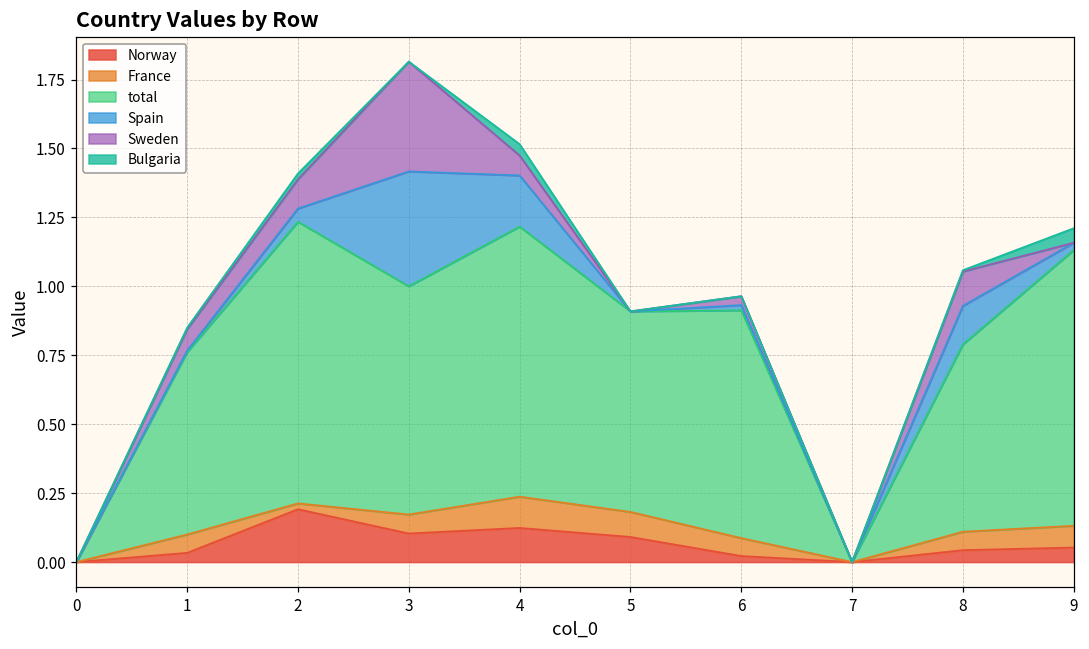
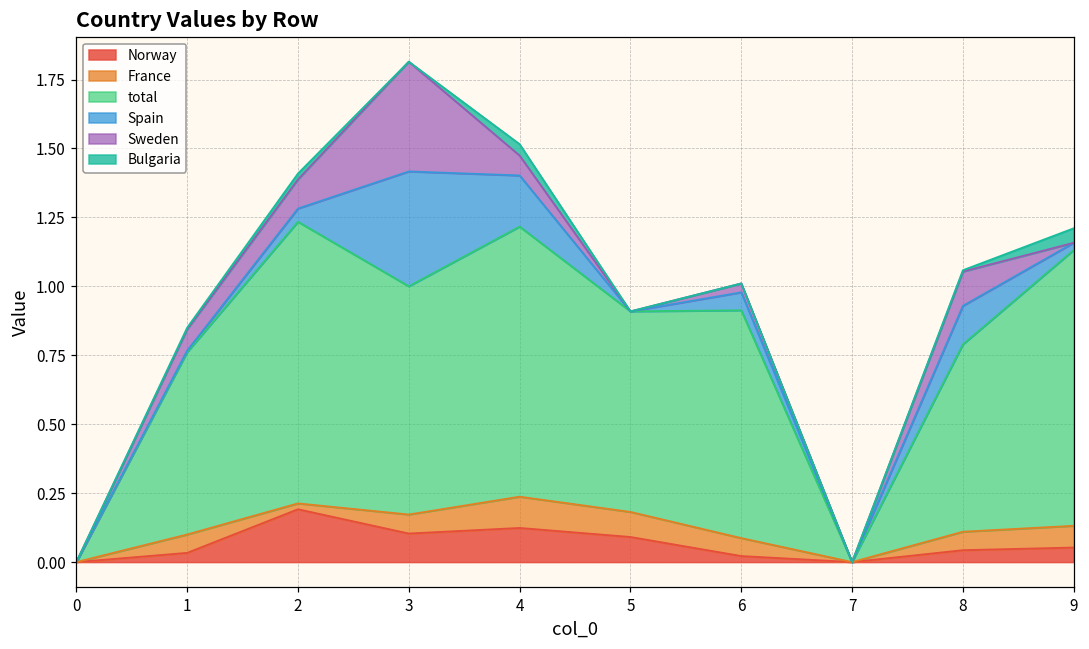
Spain, 6: 0.02 -> 0.07
